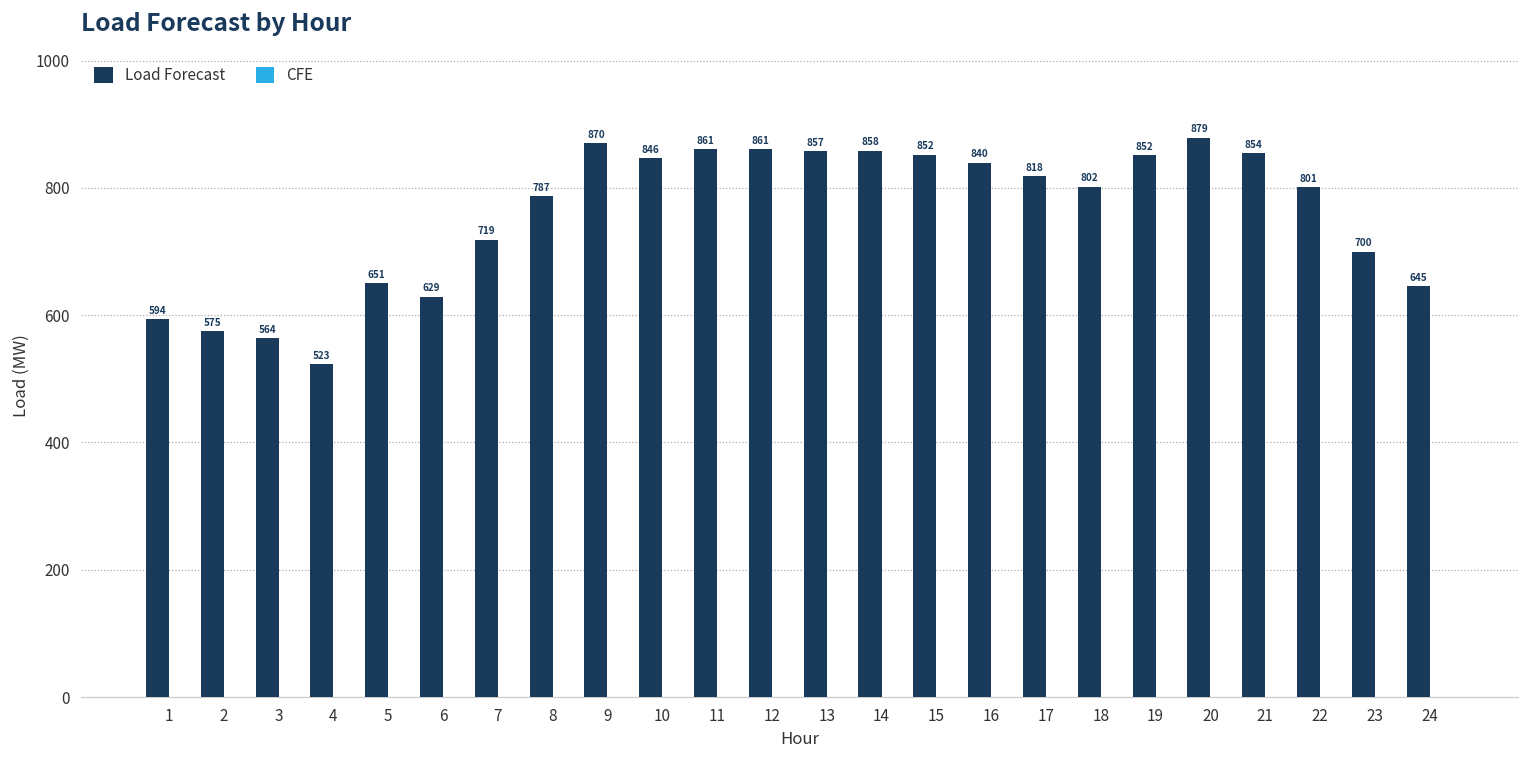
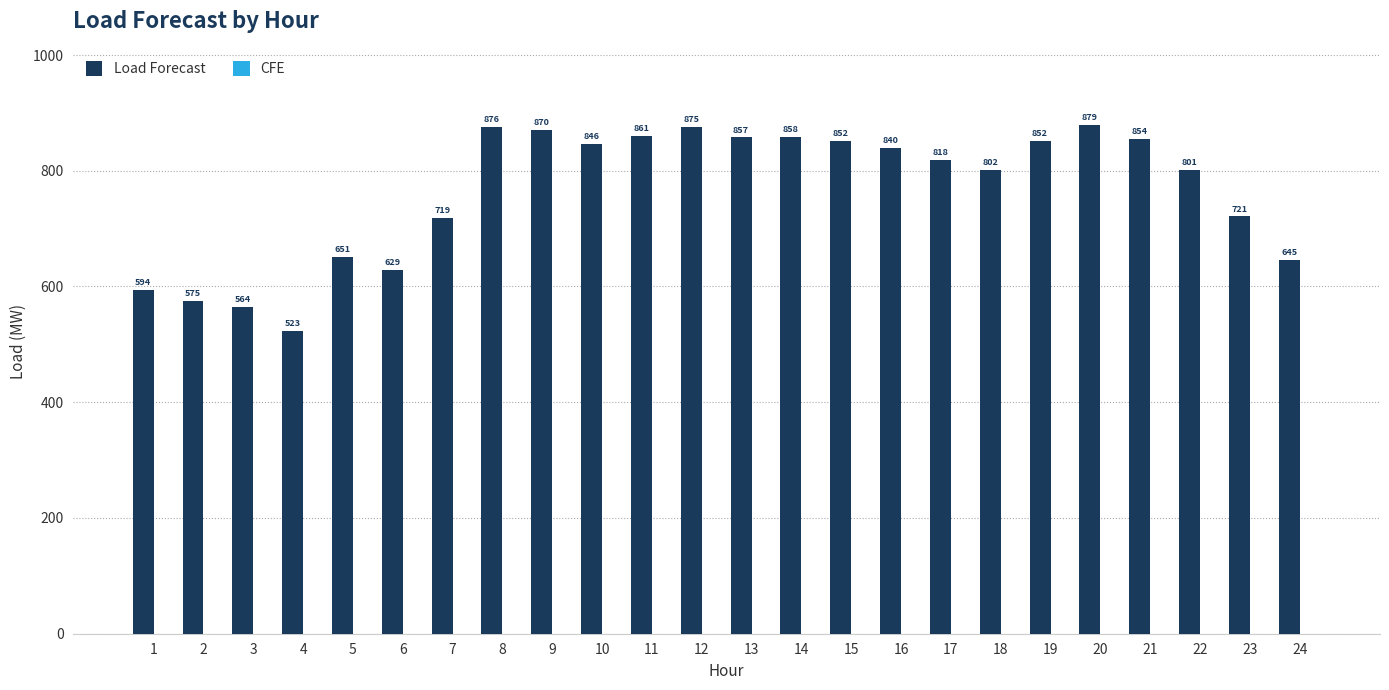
Load Forecast, 8: 787 -> 876
Load Forecast, 12: 861 -> 875
Load Forecast, 23: 700 -> 721
